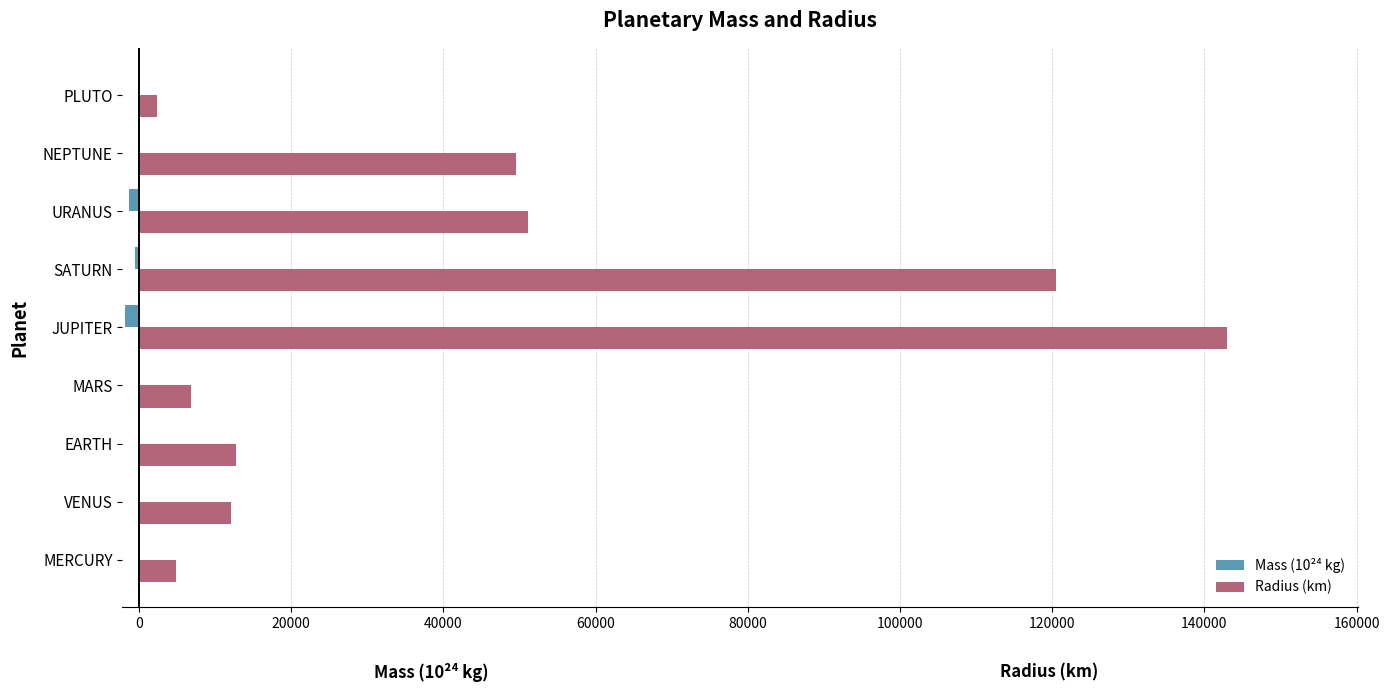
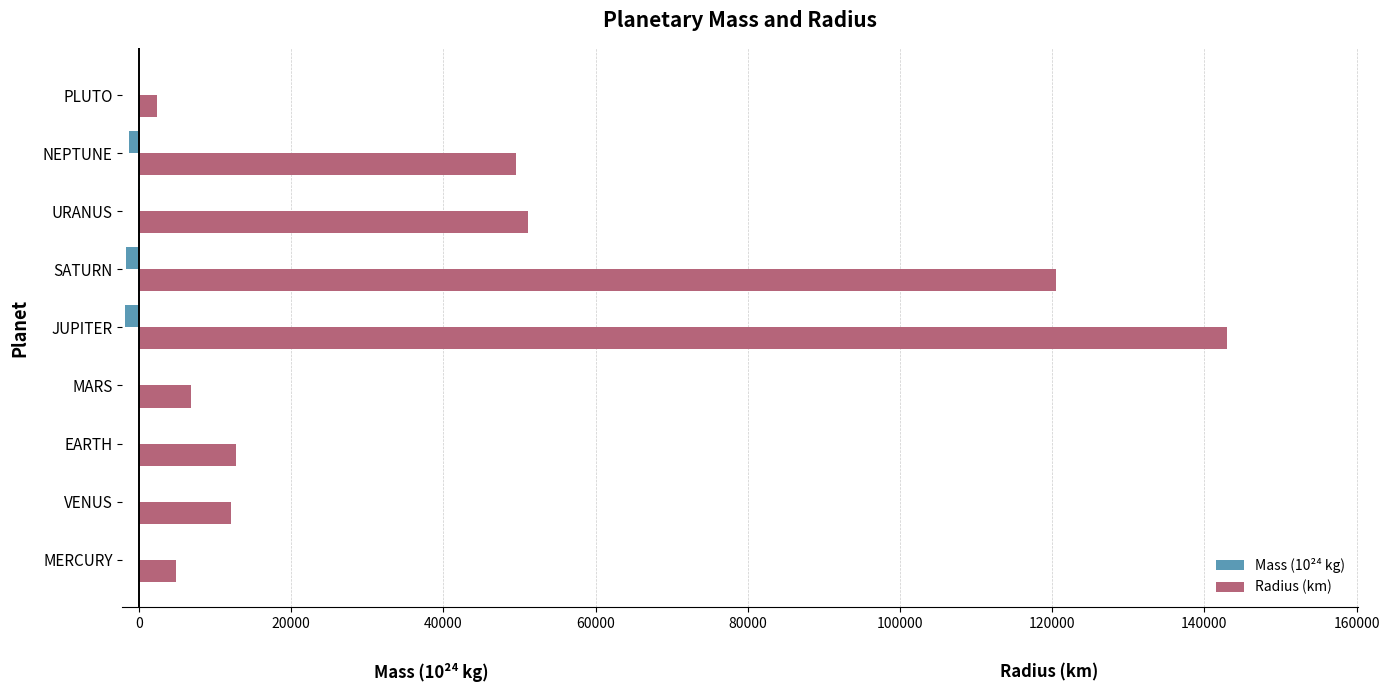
Mass (10²⁴ kg), NEPTUNE: 0 -> -1000
Mass (10²⁴ kg), URANUS: -1000 -> 0
Mass (10²⁴ kg), SATURN: -1000 -> -2000
